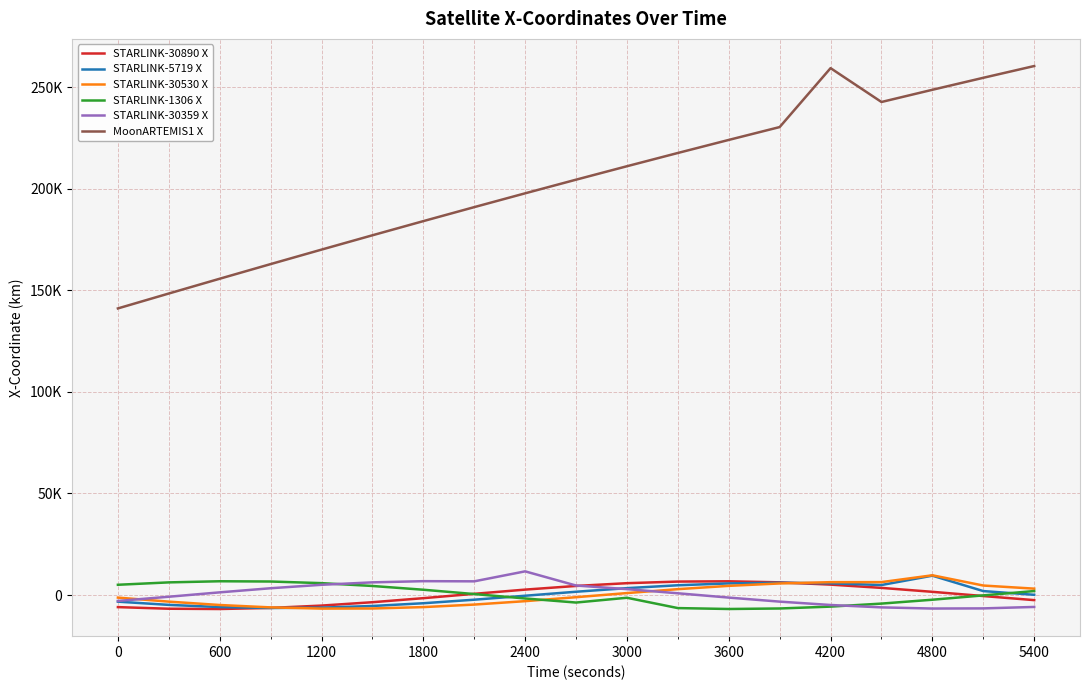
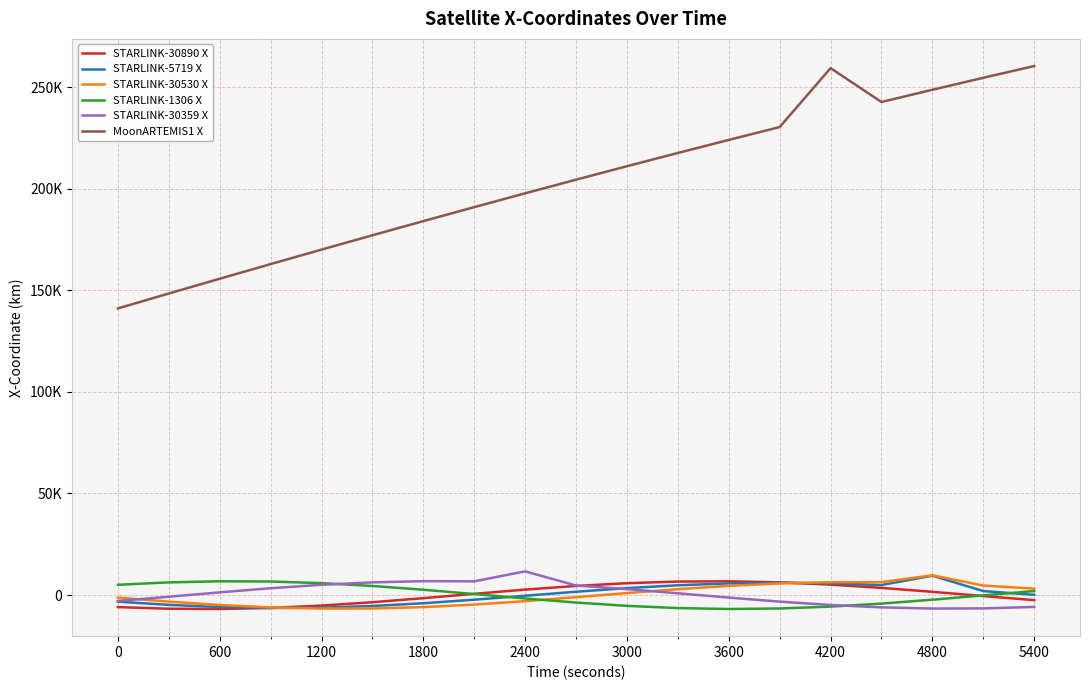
STARLINK-1306 X, 3000: -1000 -> -5000
